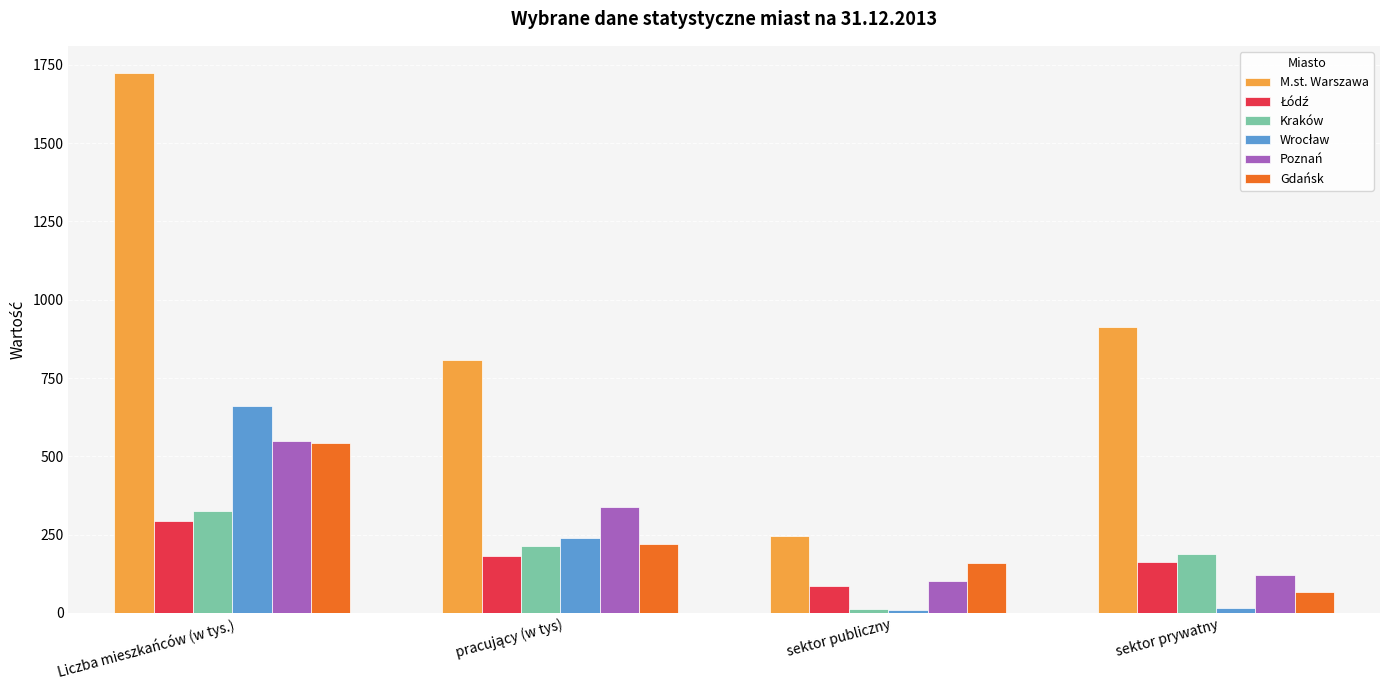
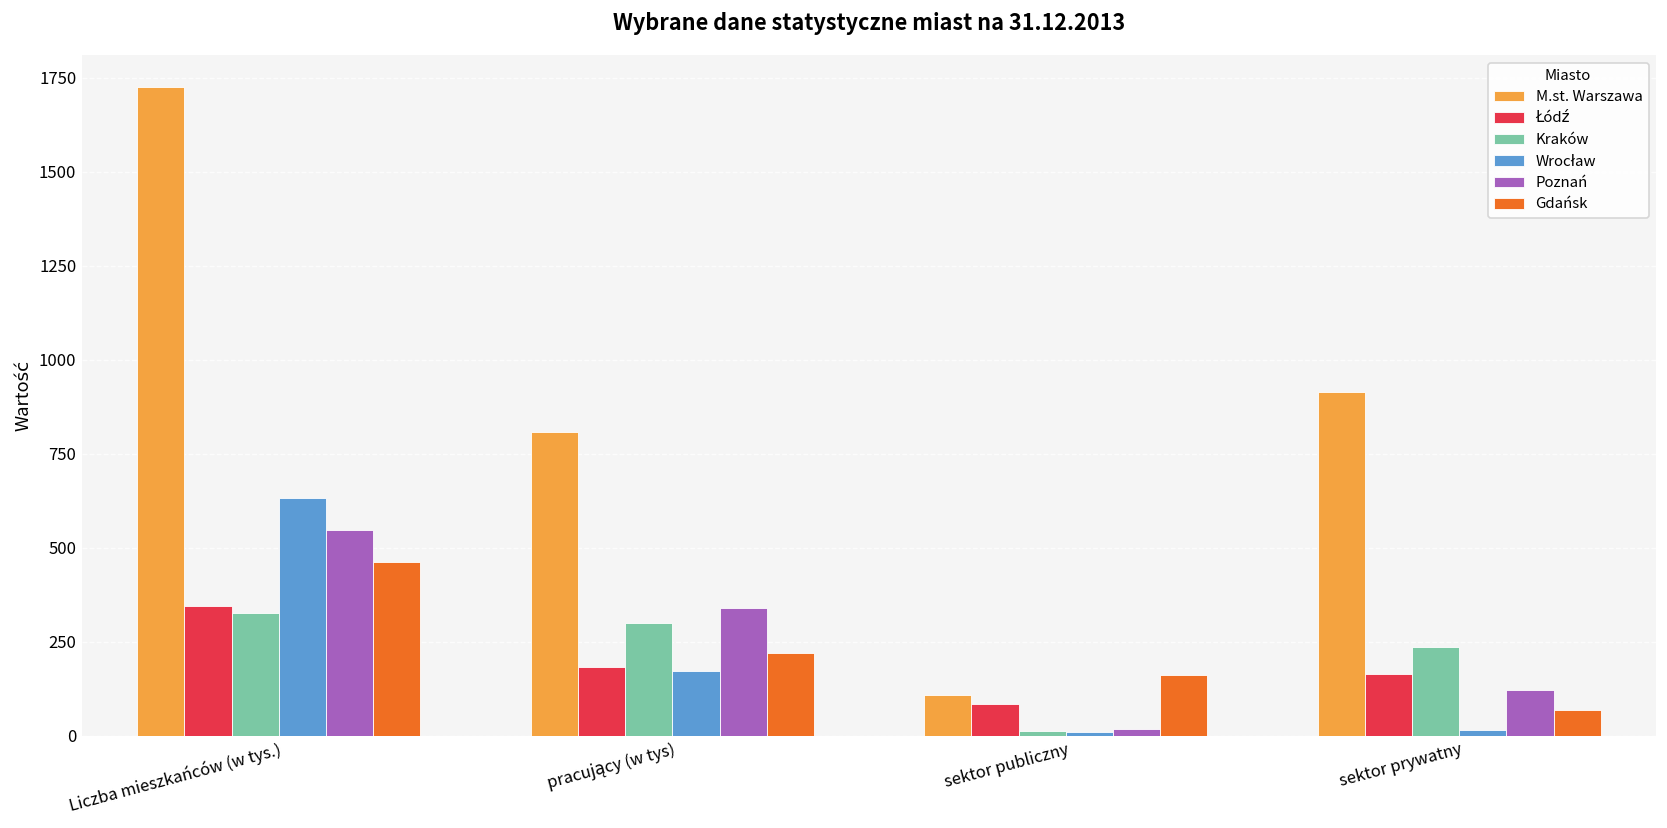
Łódź, Liczba mieszkańców (w tys.): 290 -> 350
Wrocław, Liczba mieszkańców (w tys.): 660 -> 630
Gdańsk, Liczba mieszkańców (w tys.): 540 -> 460
Kraków, pracujący (w tys): 210 -> 300
Wrocław, pracujący (w tys): 240 -> 170
M.st. Warszawa, sektor publiczny: 250 -> 110
Poznań, sektor publiczny: 100 -> 20
Kraków, sektor prywatny: 190 -> 230
